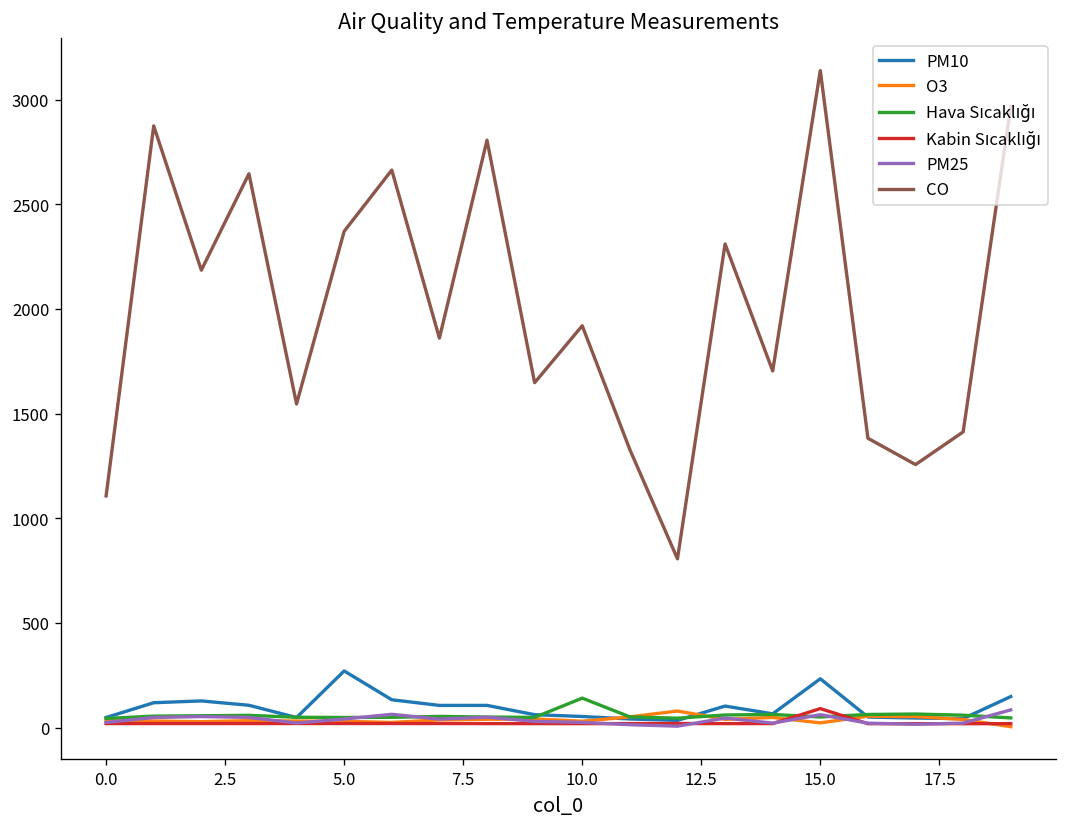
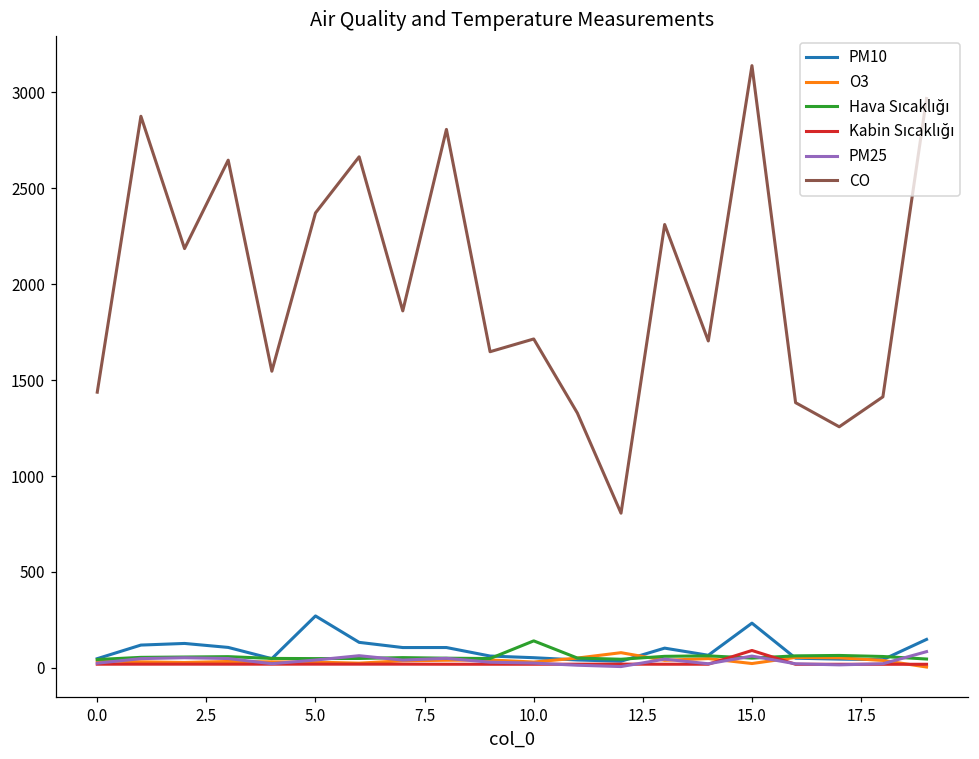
CO, 0.0: 1110 -> 1440
CO, 10.0: 1920 -> 1710
